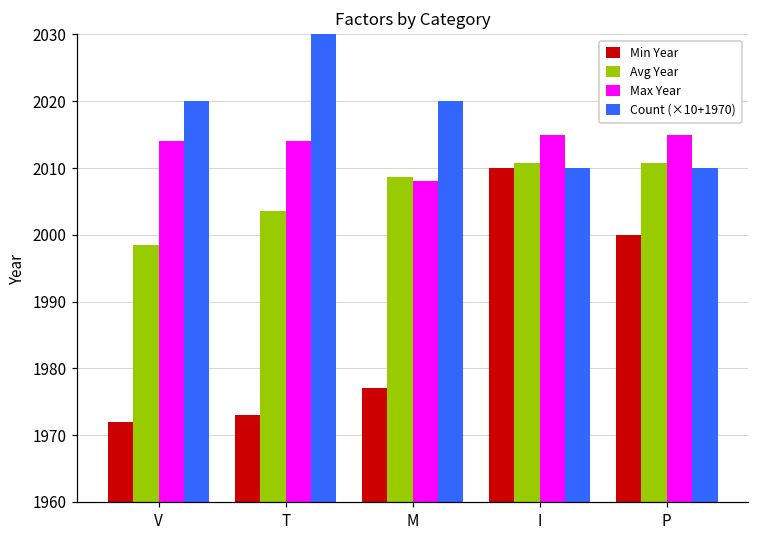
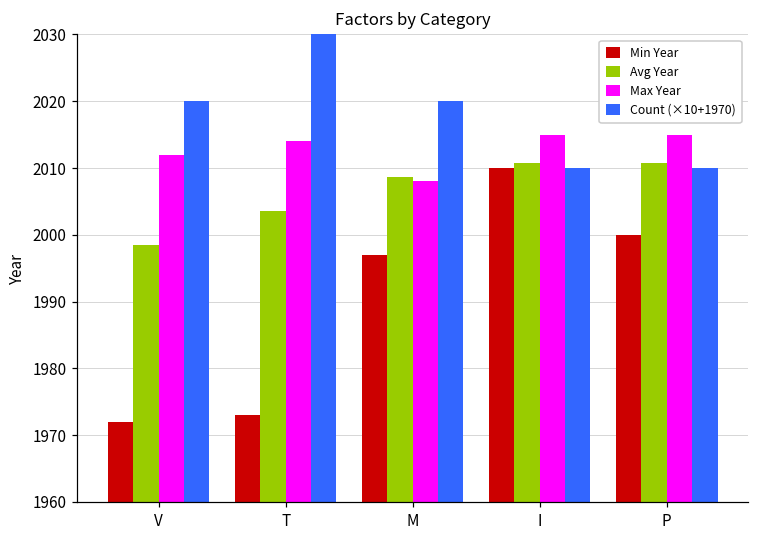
Max Year, V: 2014 -> 2012
Min Year, M: 1977 -> 1997
